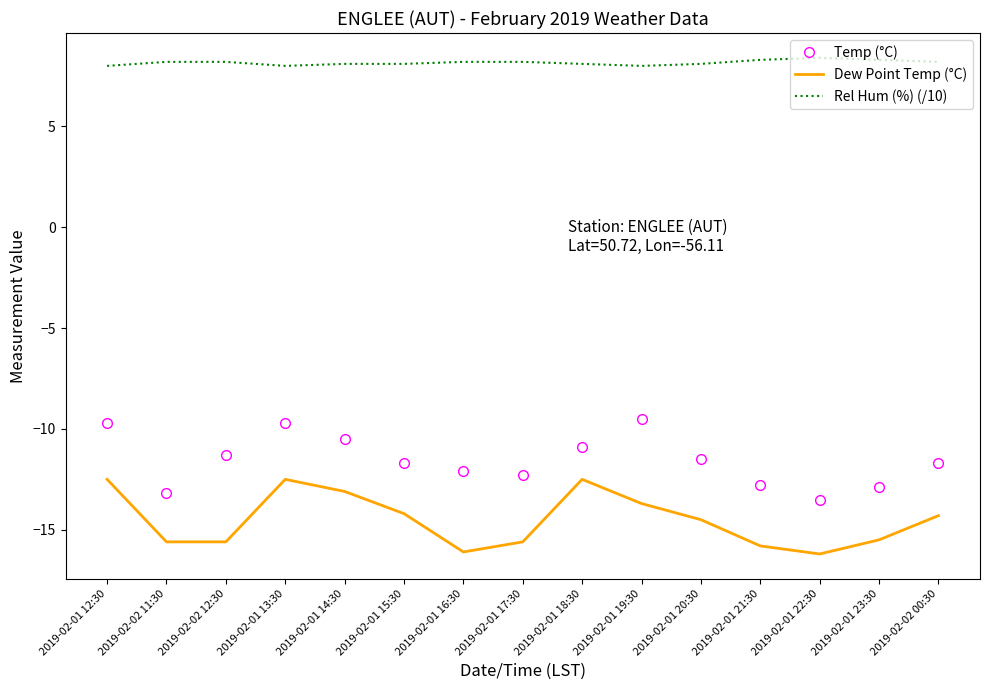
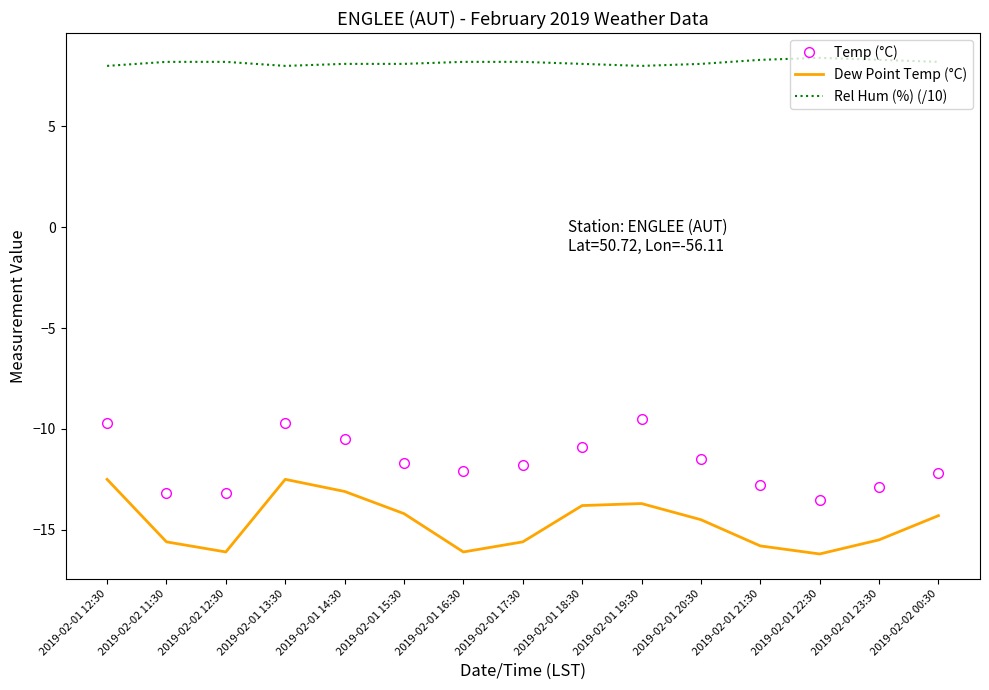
Temp (°C), 2019-02-02 12:30: -11.3 -> -13.2
Dew Point Temp (°C), 2019-02-02 12:30: -15.6 -> -16.1
Temp (°C), 2019-02-01 17:30: -12.3 -> -11.8
Dew Point Temp (°C), 2019-02-01 18:30: -12.5 -> -13.8
Temp (°C), 2019-02-02 00:30: -11.7 -> -12.2
